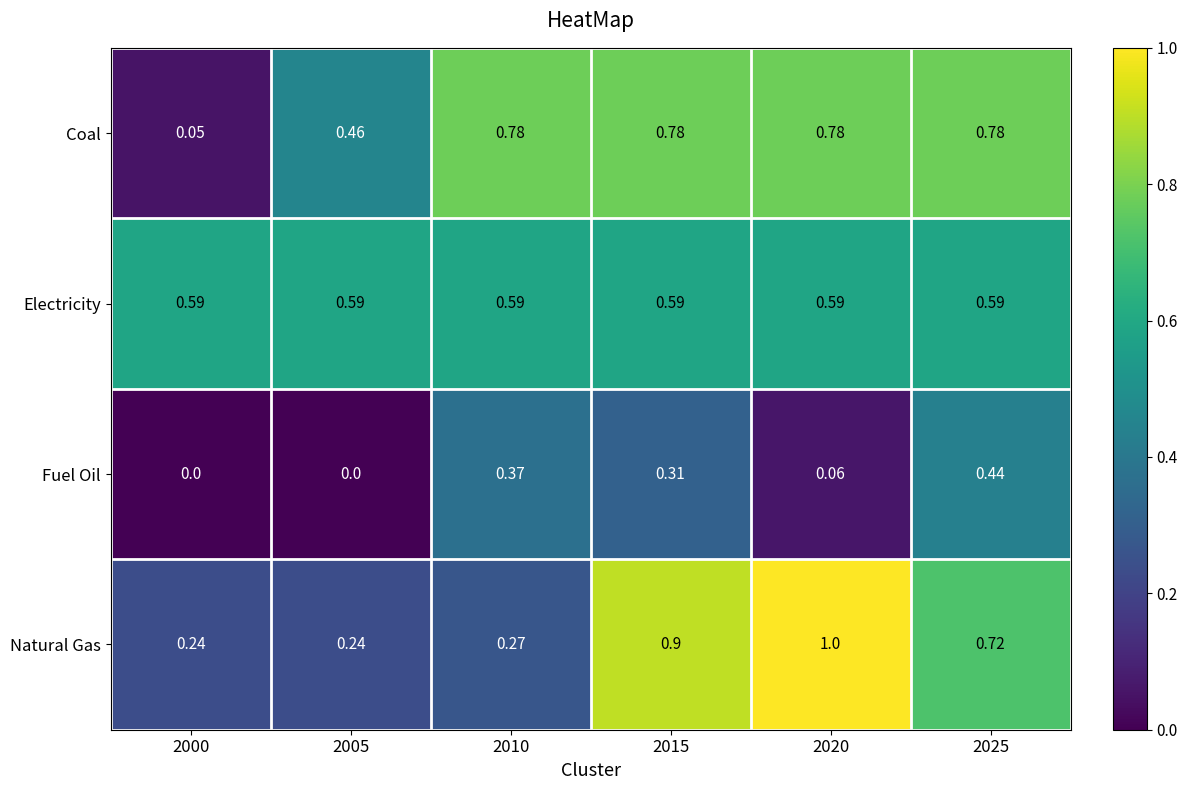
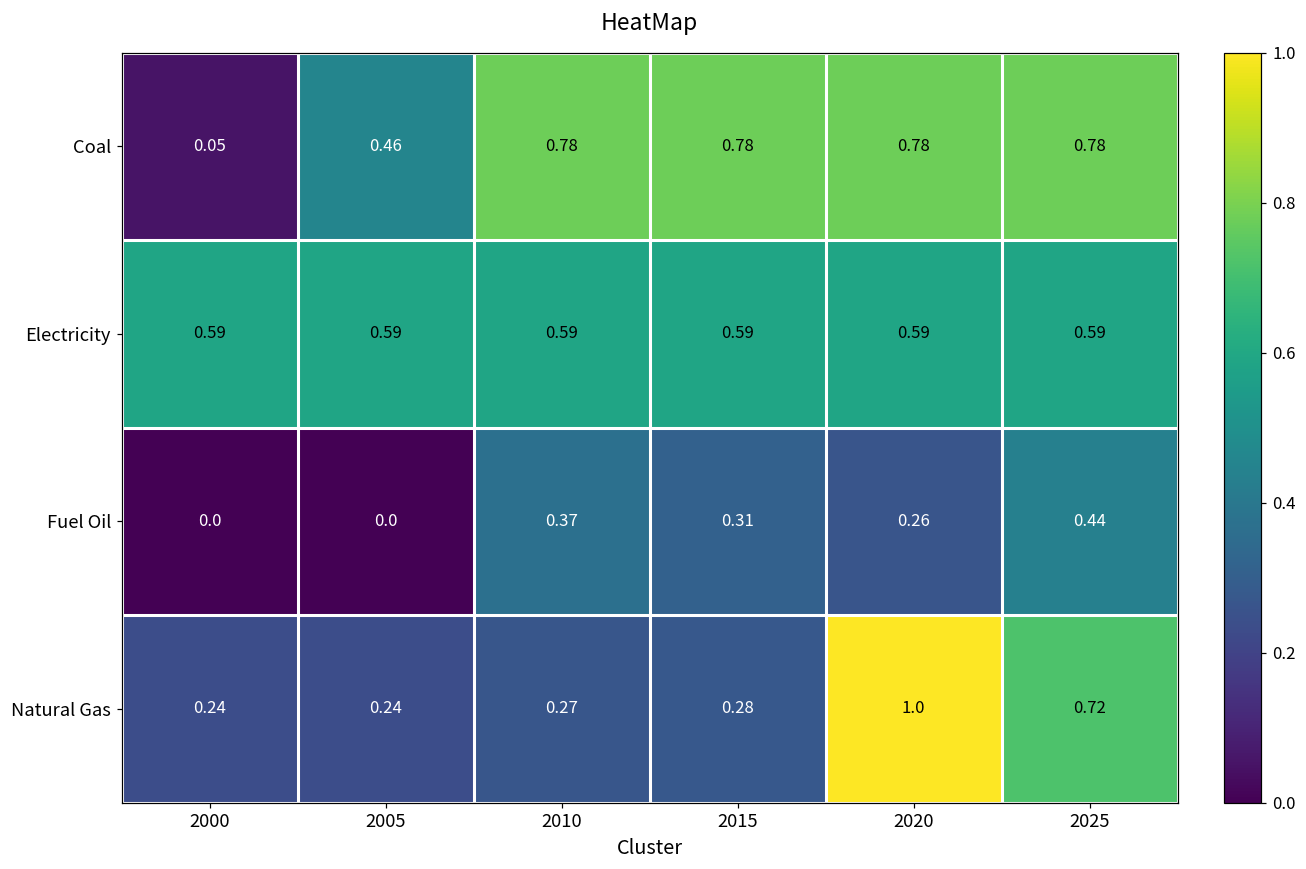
Fuel Oil, 2020: 0.06 -> 0.26
Natural Gas, 2015: 0.9 -> 0.28
